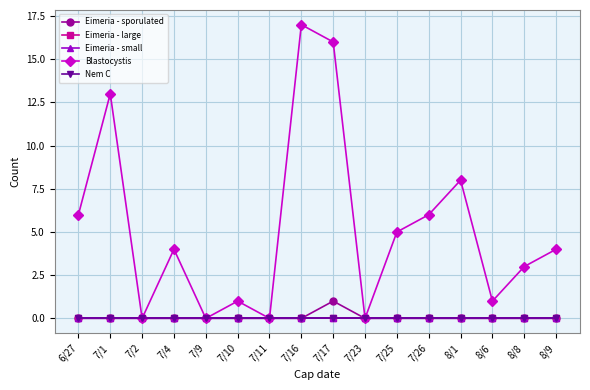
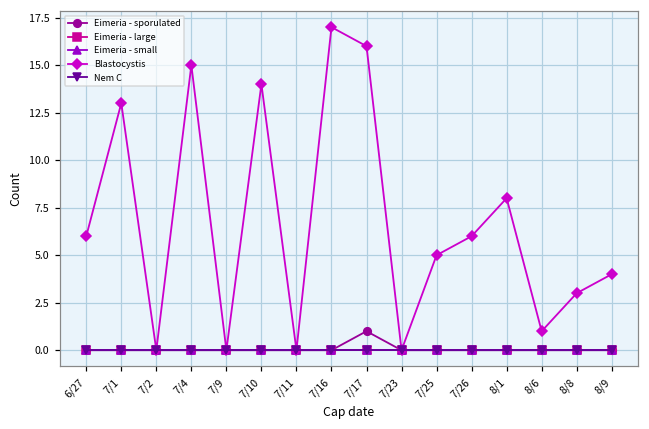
Blastocystis, 7/4: 4 -> 15
Blastocystis, 7/10: 1 -> 14
